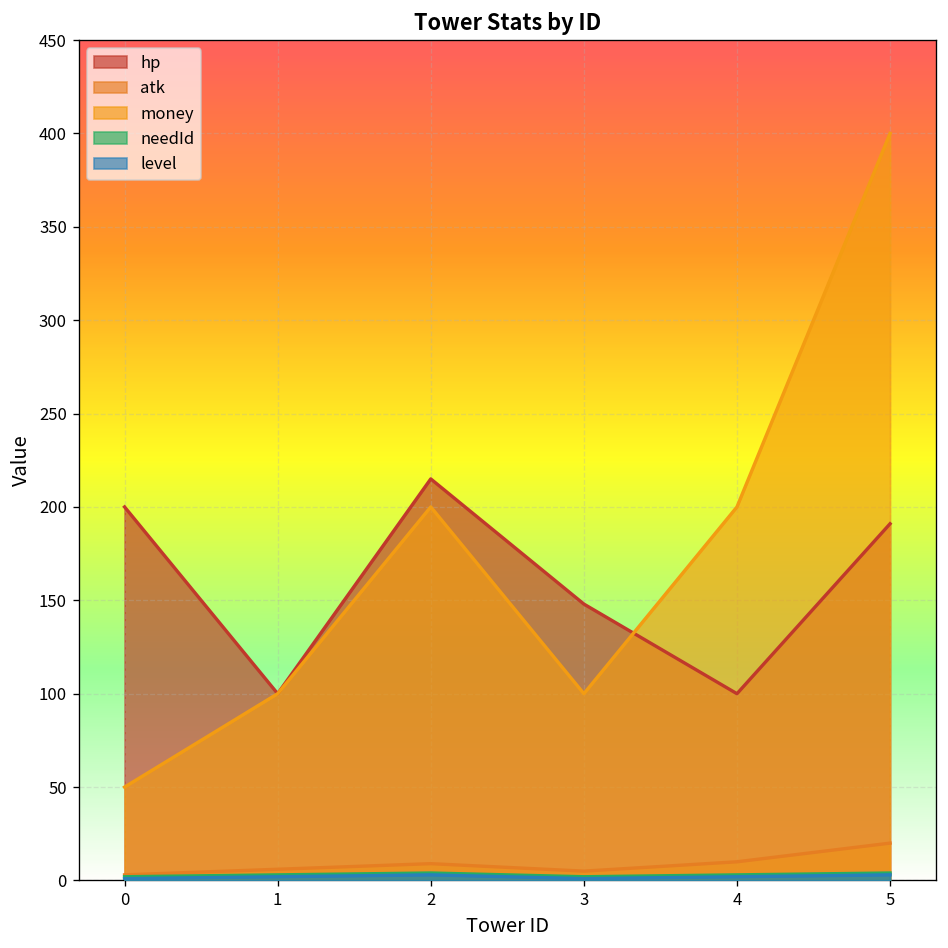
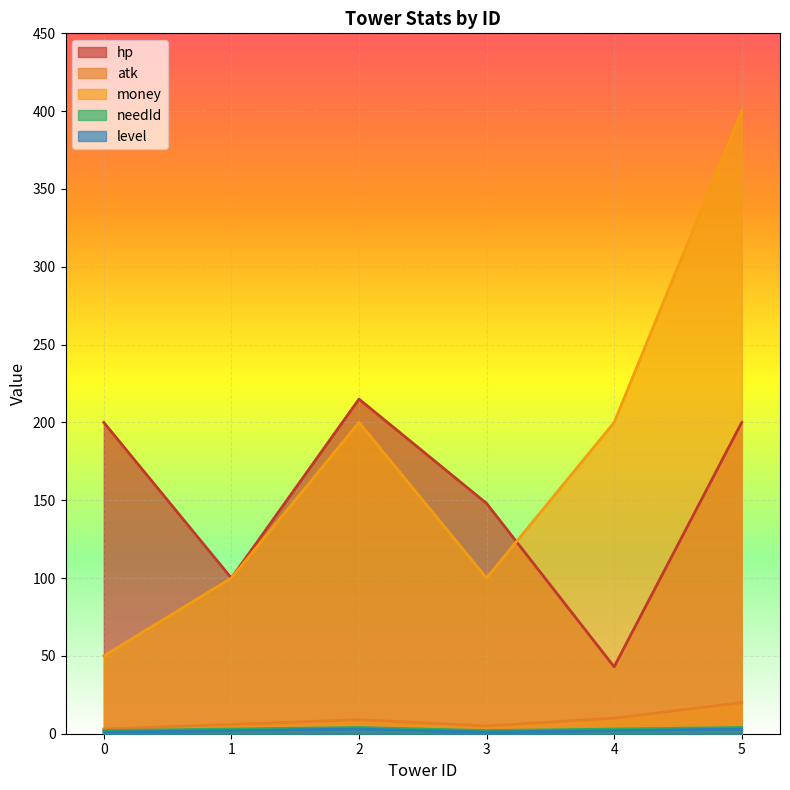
hp, 4: 100 -> 43
hp, 5: 191 -> 200
